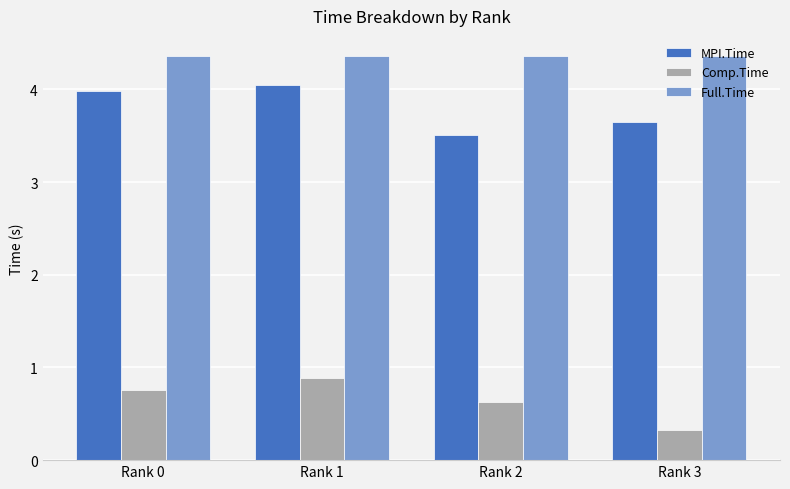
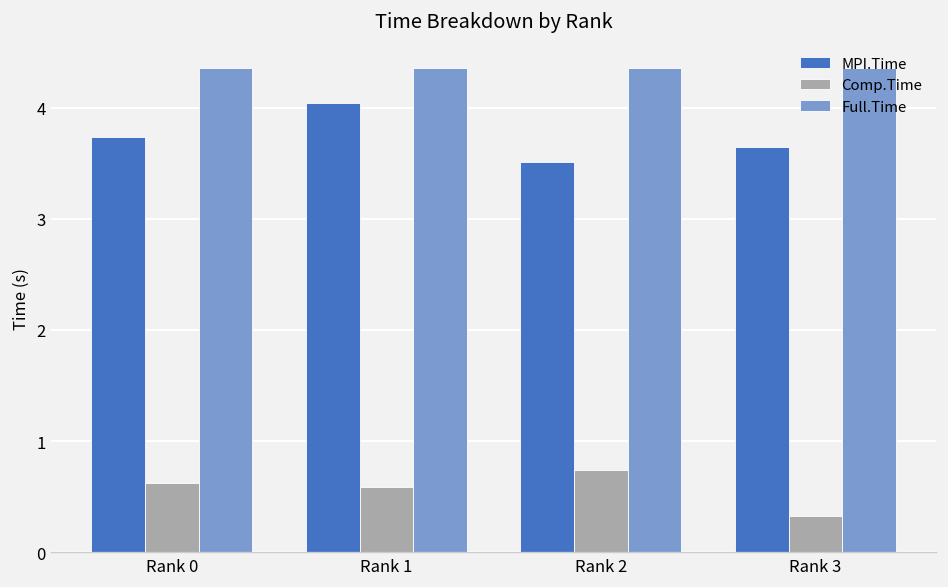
MPI.Time, Rank 0: 4.0 -> 3.7
Comp.Time, Rank 0: 0.8 -> 0.6
Comp.Time, Rank 1: 0.9 -> 0.6
Comp.Time, Rank 2: 0.6 -> 0.7
